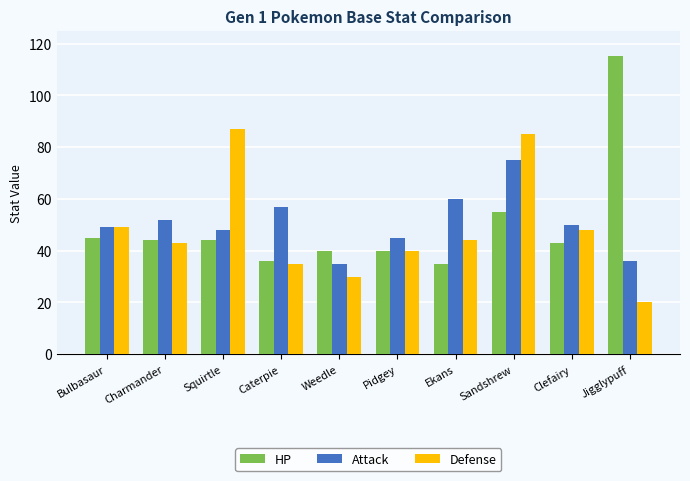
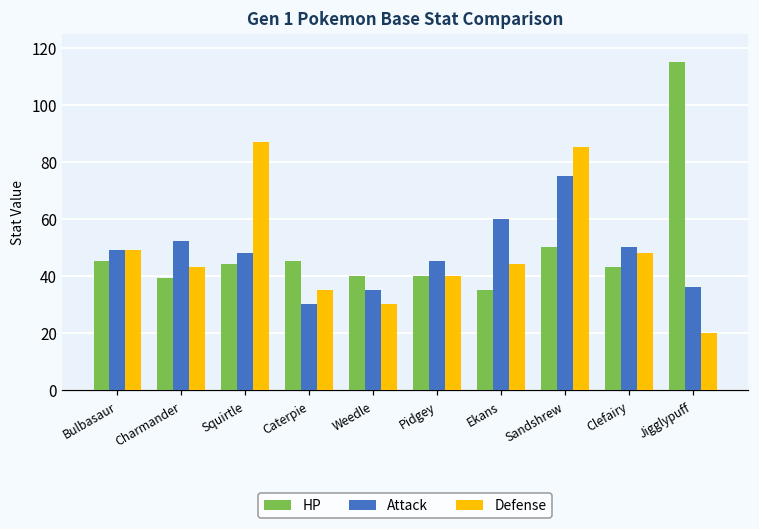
HP, Charmander: 44 -> 39
HP, Caterpie: 36 -> 45
Attack, Caterpie: 57 -> 30
HP, Sandshrew: 55 -> 50
